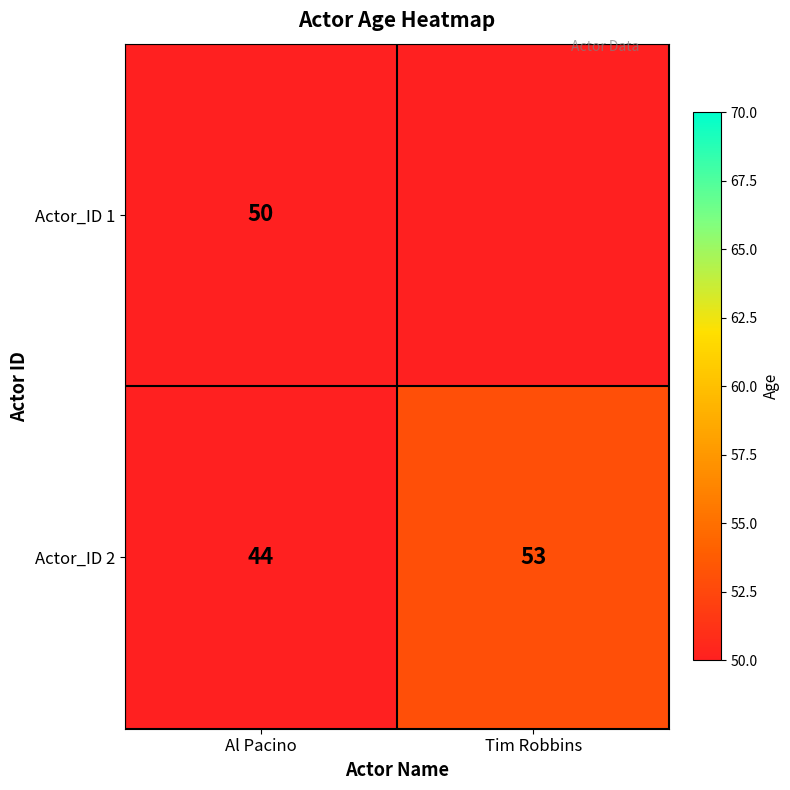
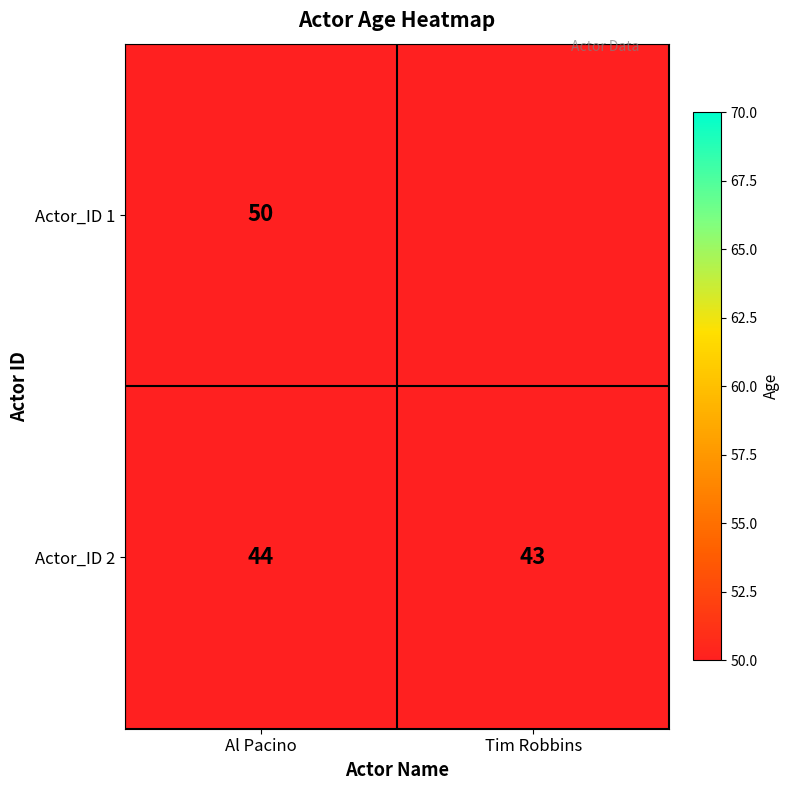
Actor_ID 2, Tim Robbins: 53 -> 43
